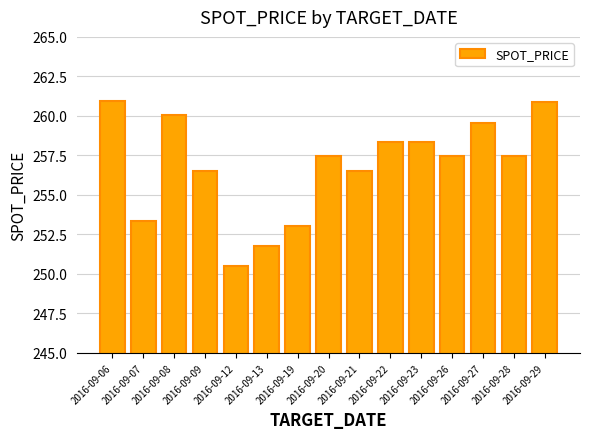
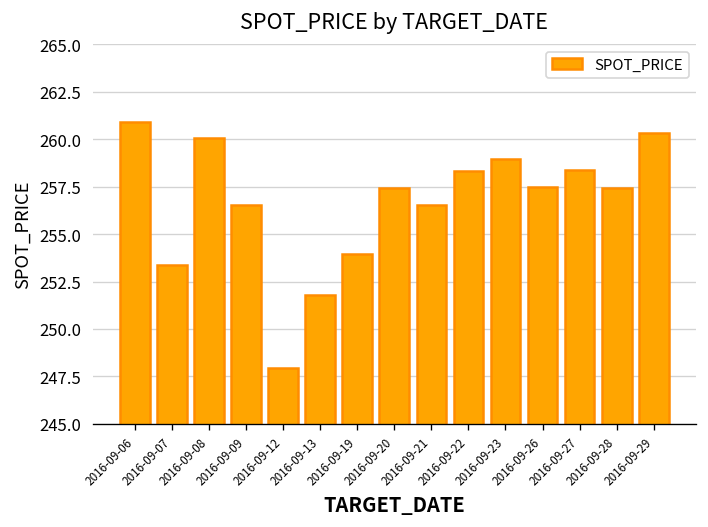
2016-09-12: 250.5 -> 247.9
2016-09-19: 253.1 -> 253.9
2016-09-23: 258.4 -> 259.0
2016-09-27: 259.6 -> 258.4
2016-09-29: 260.9 -> 260.4
